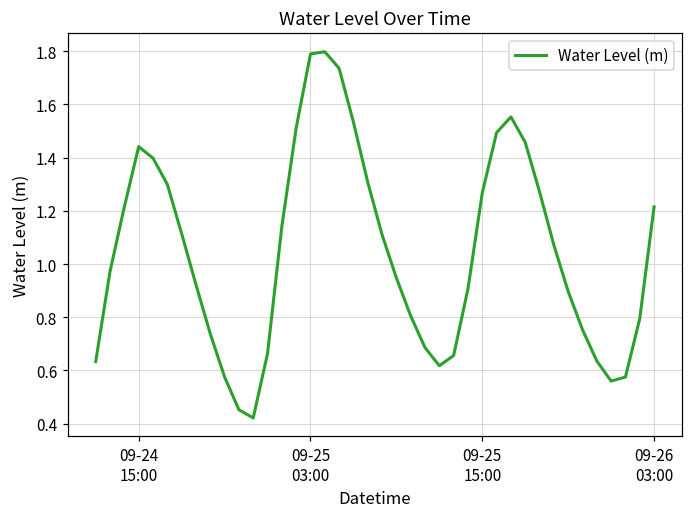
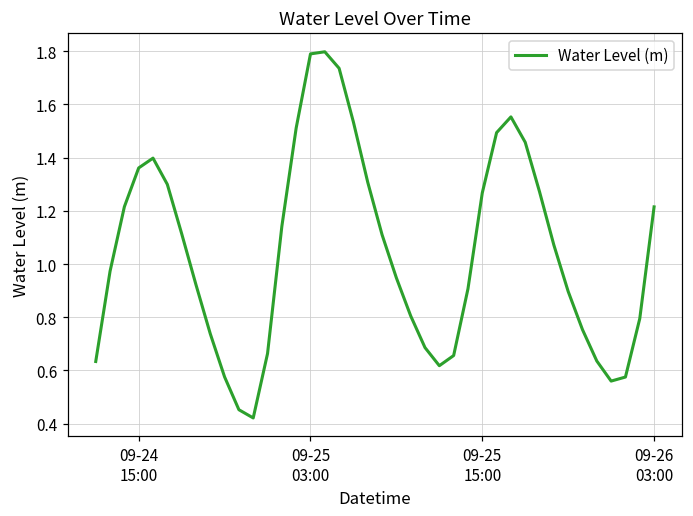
09-24 15:00: 1.44 -> 1.36
